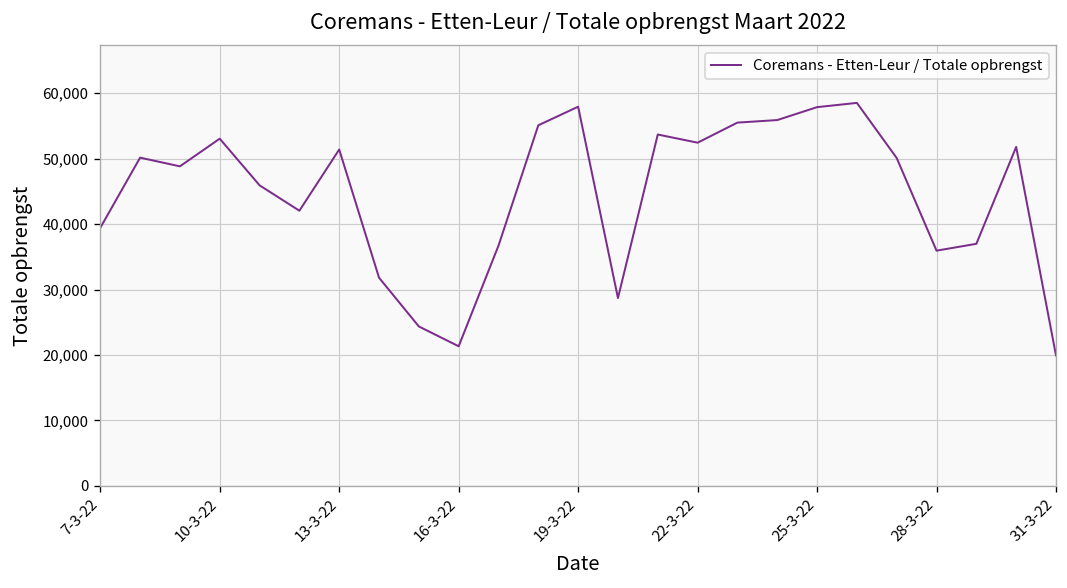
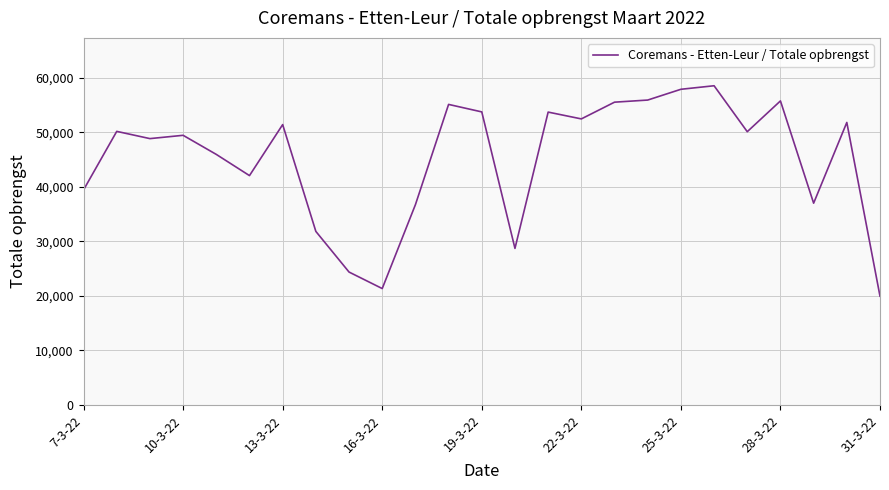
10-3-22: 53,000 -> 49,000
19-3-22: 58,000 -> 54,000
28-3-22: 36,000 -> 56,000
